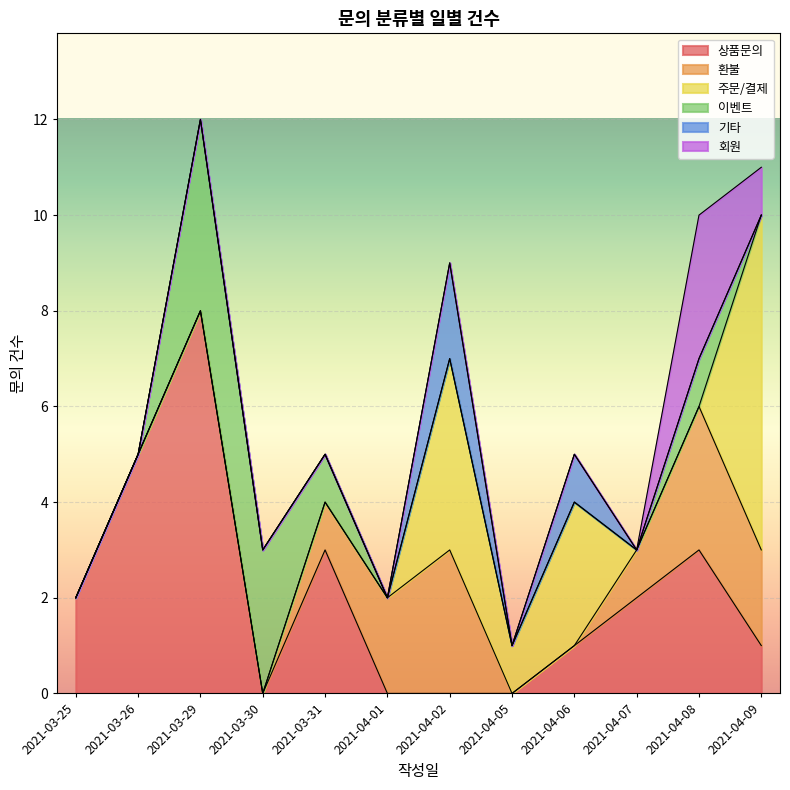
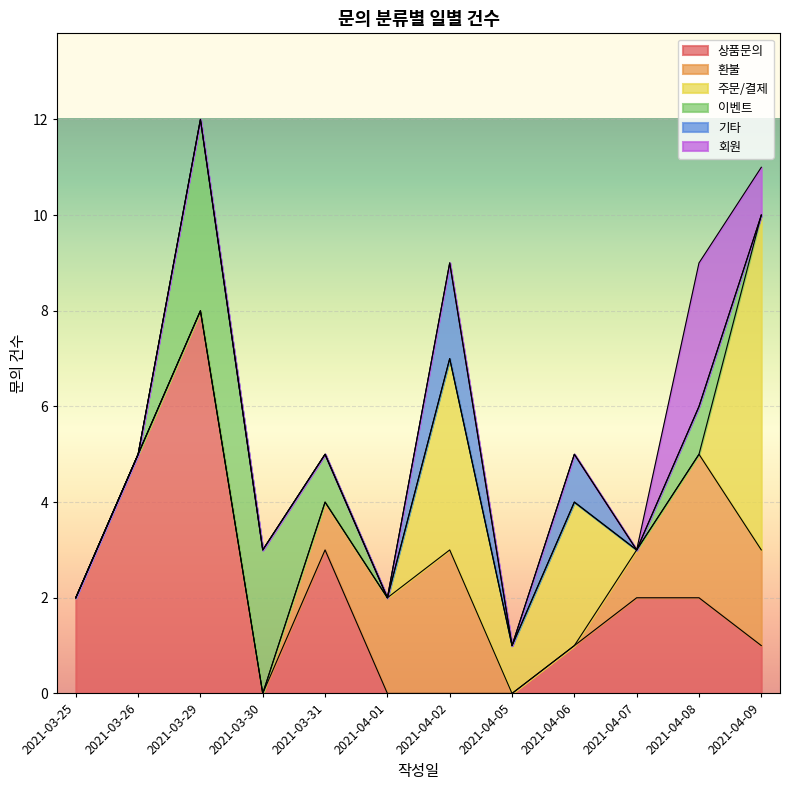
상품문의, 2021-04-08: 3 -> 2
